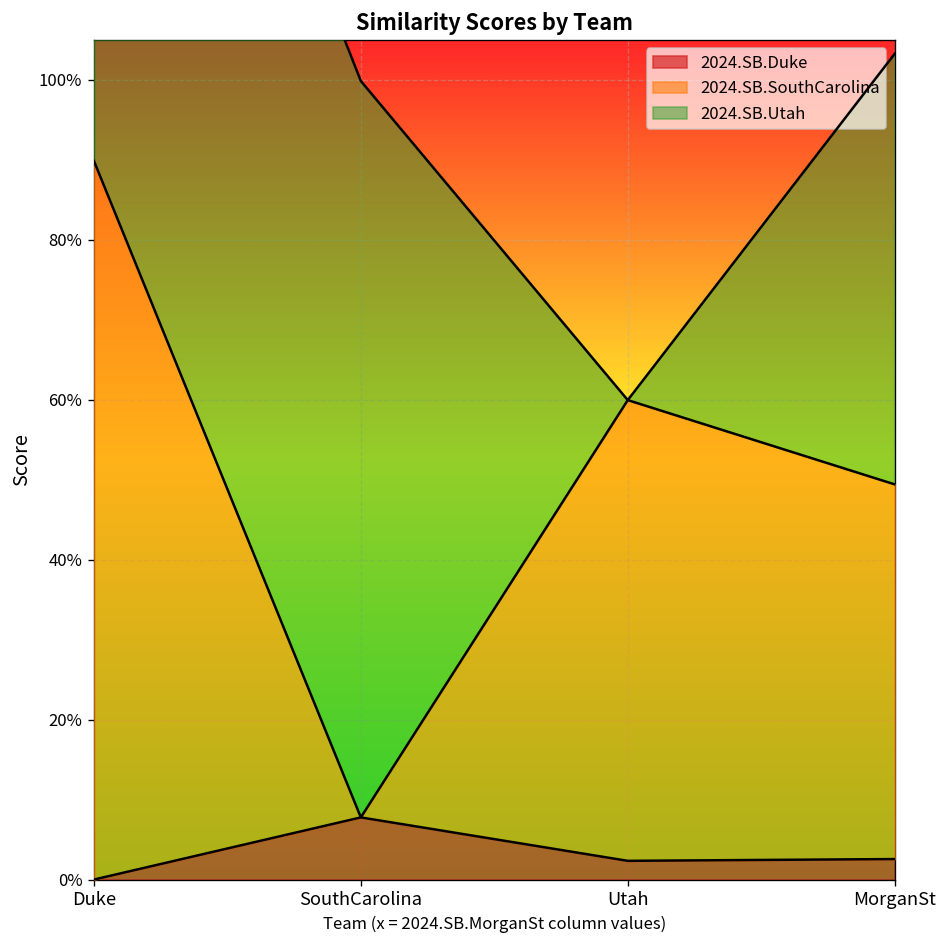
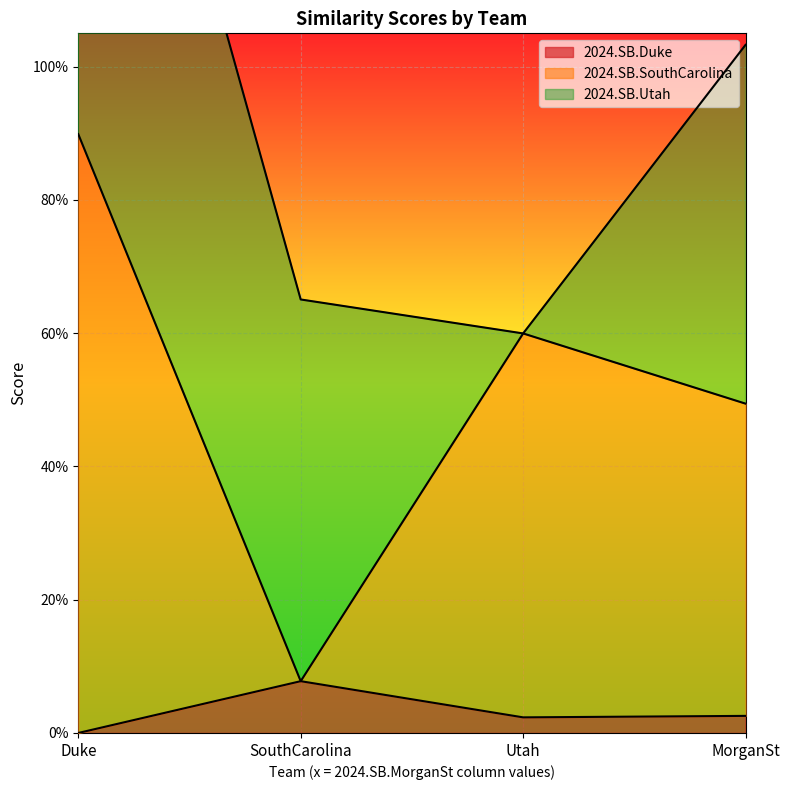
2024.SB.Utah, SouthCarolina: 92% -> 57%
